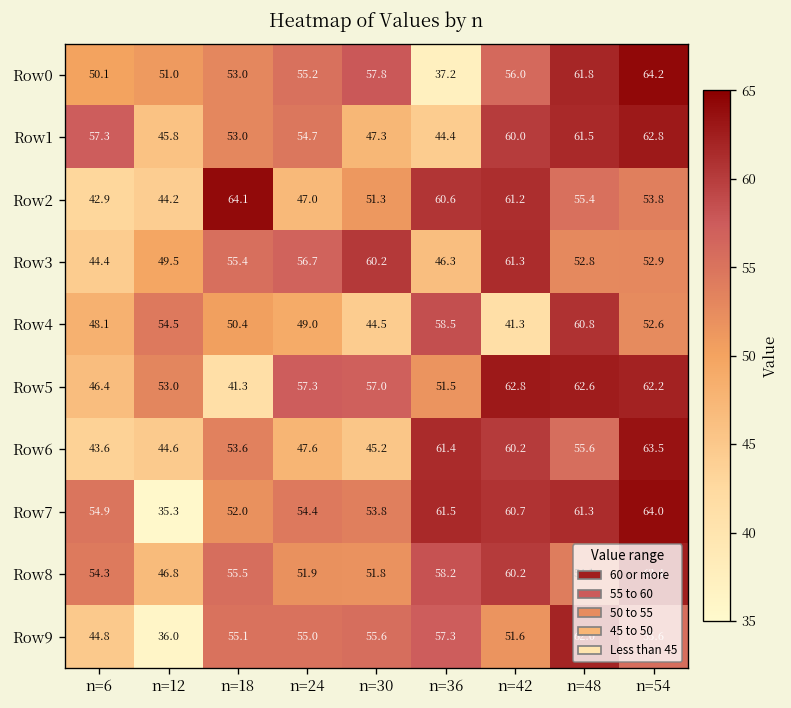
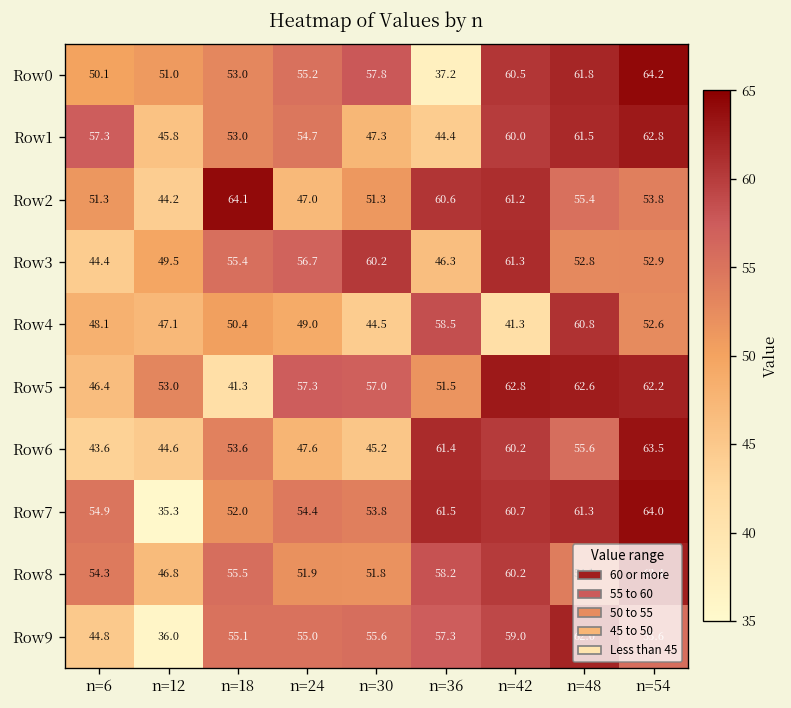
Row0, n=42: 56.0 -> 60.5
Row2, n=6: 42.9 -> 51.3
Row4, n=12: 54.5 -> 47.1
Row9, n=42: 51.6 -> 59.0
